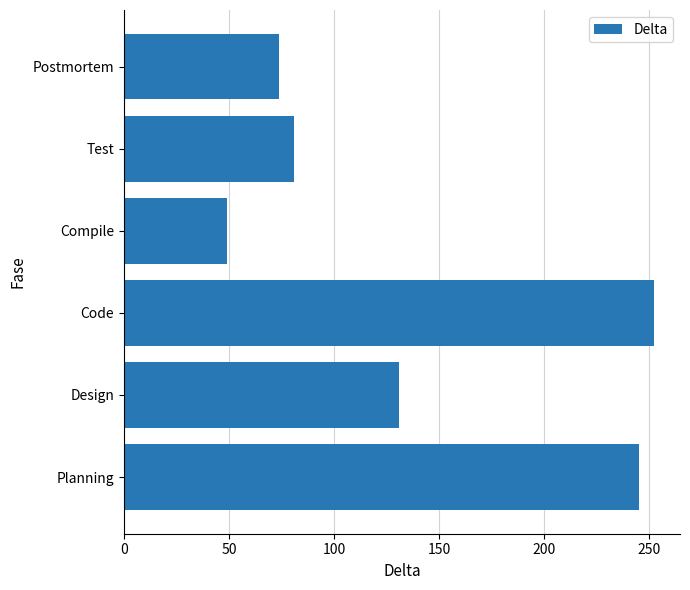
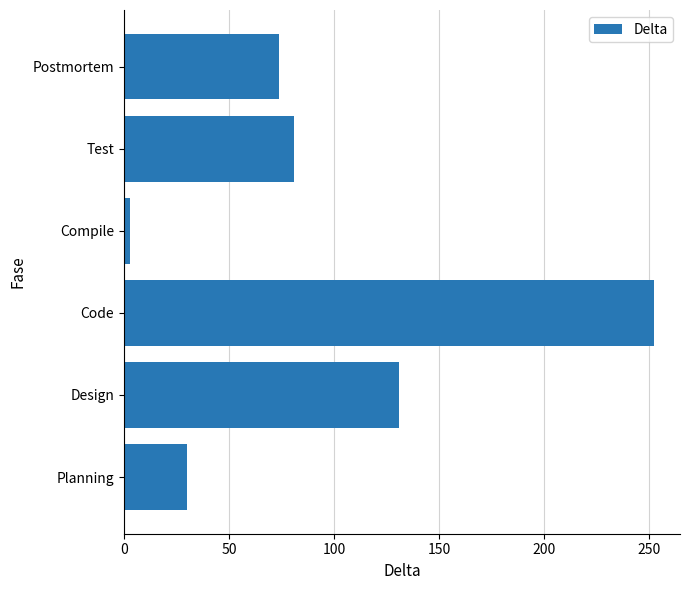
Compile: 49 -> 3
Planning: 245 -> 30
